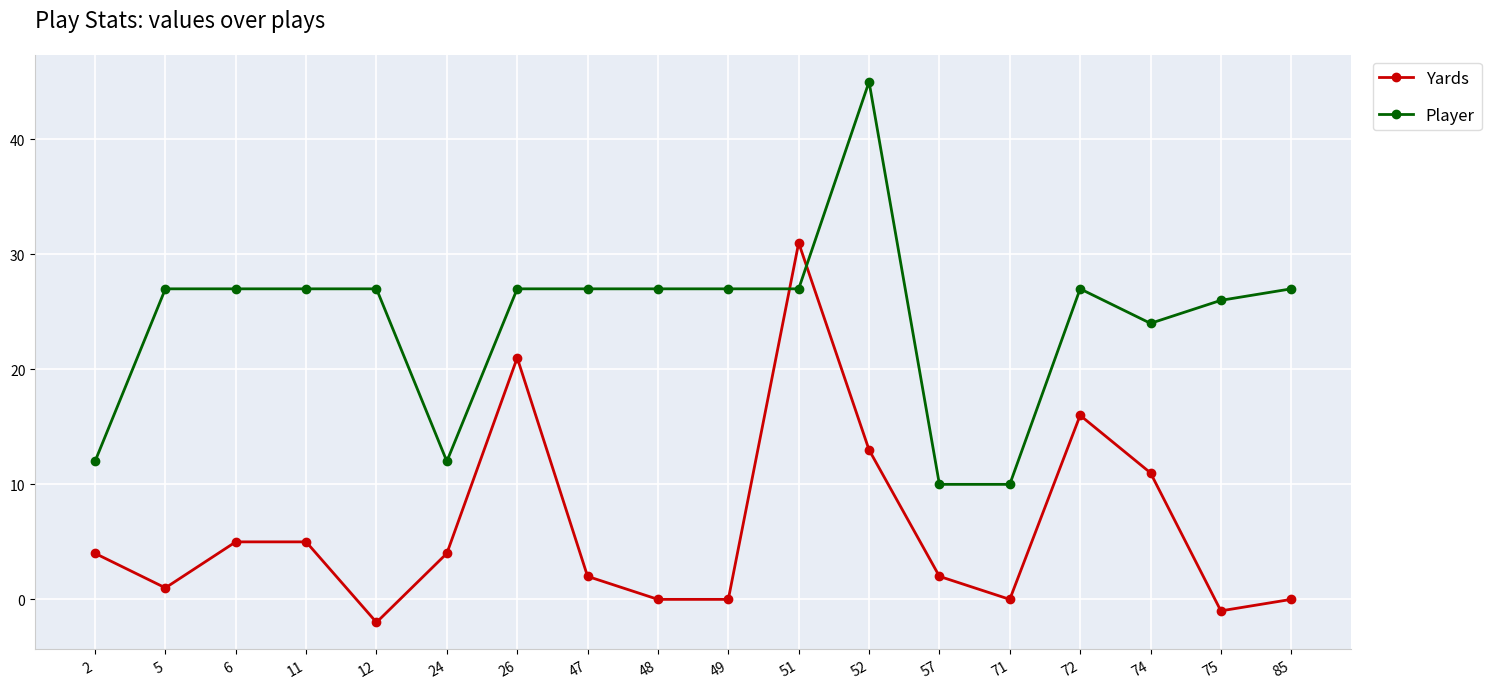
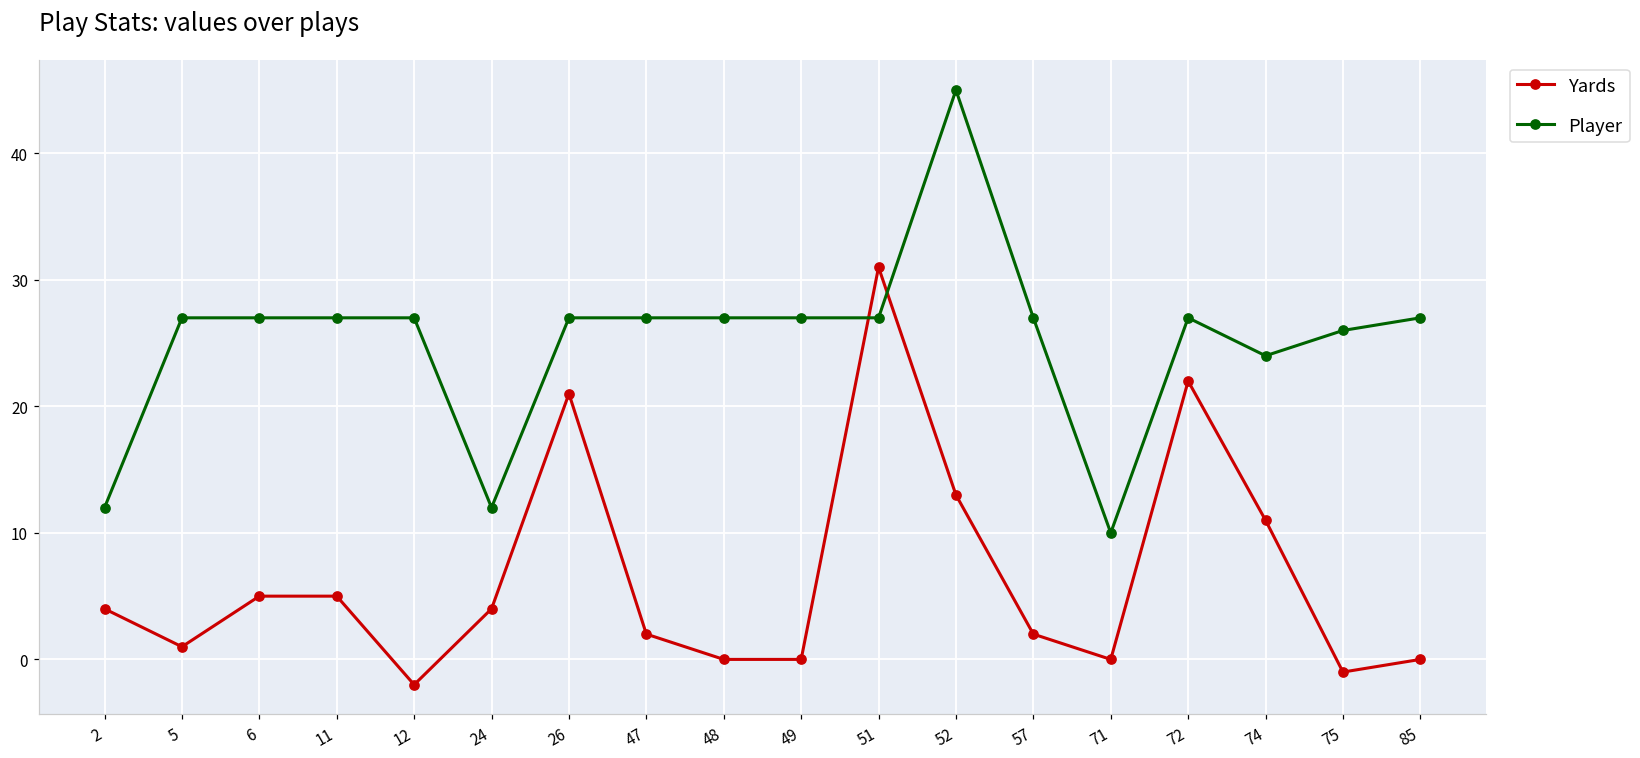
Player, 57: 10 -> 27
Yards, 72: 16 -> 22
